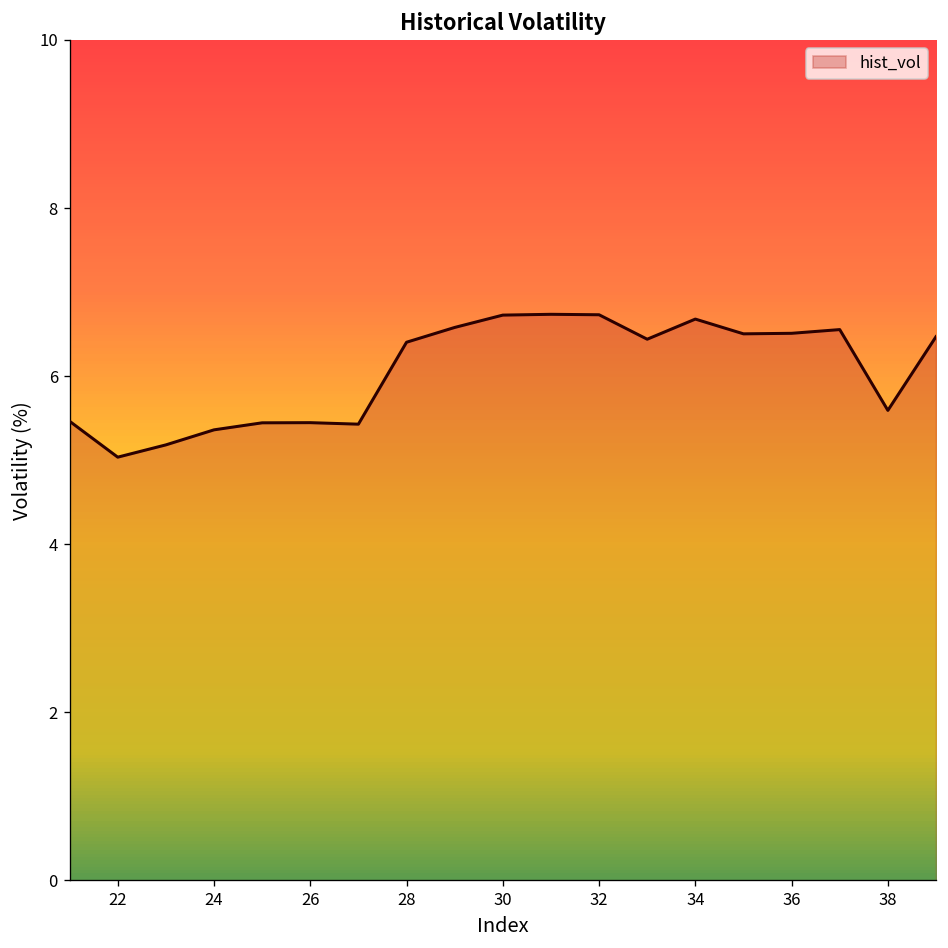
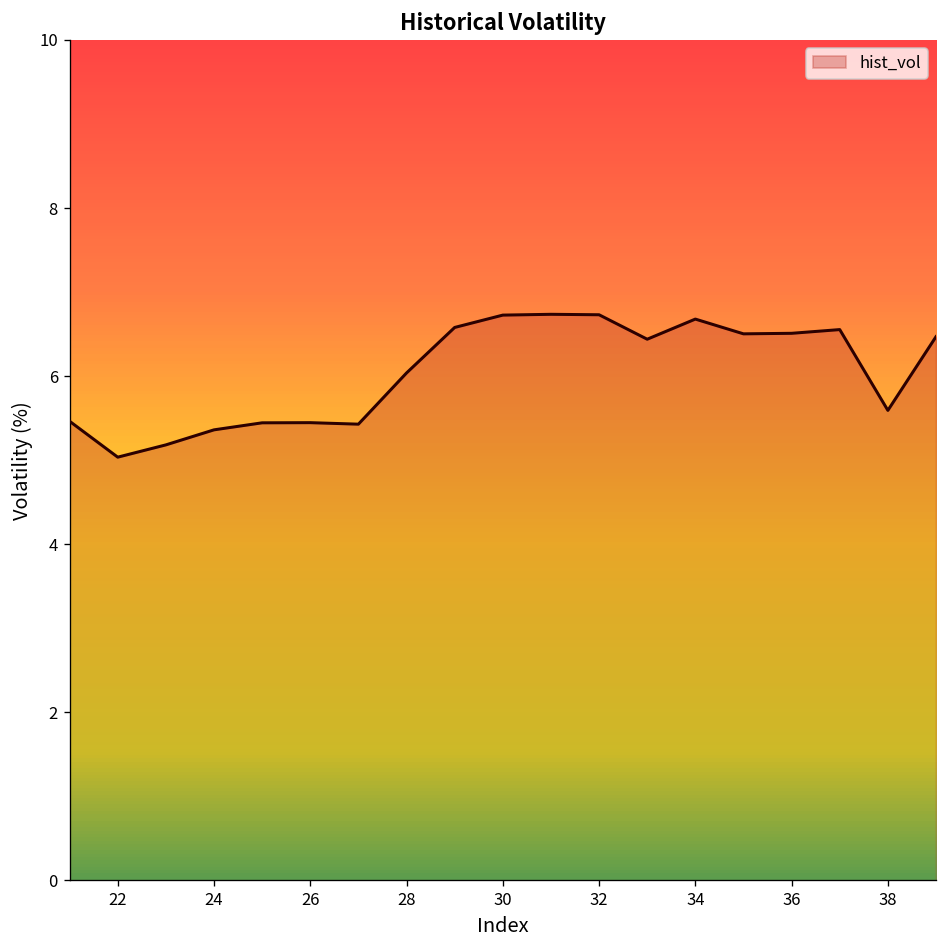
28: 6.4 -> 6.0
